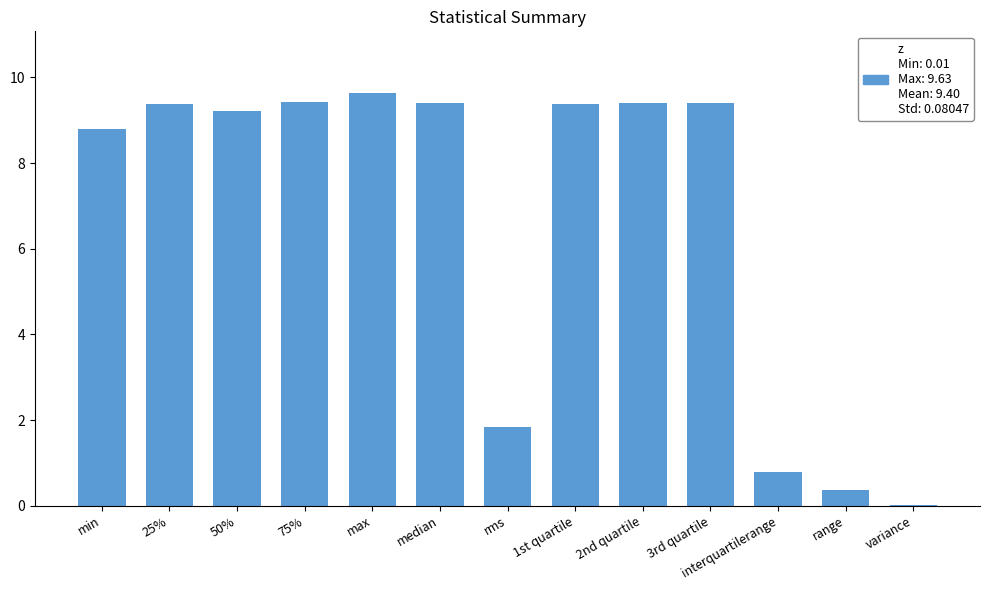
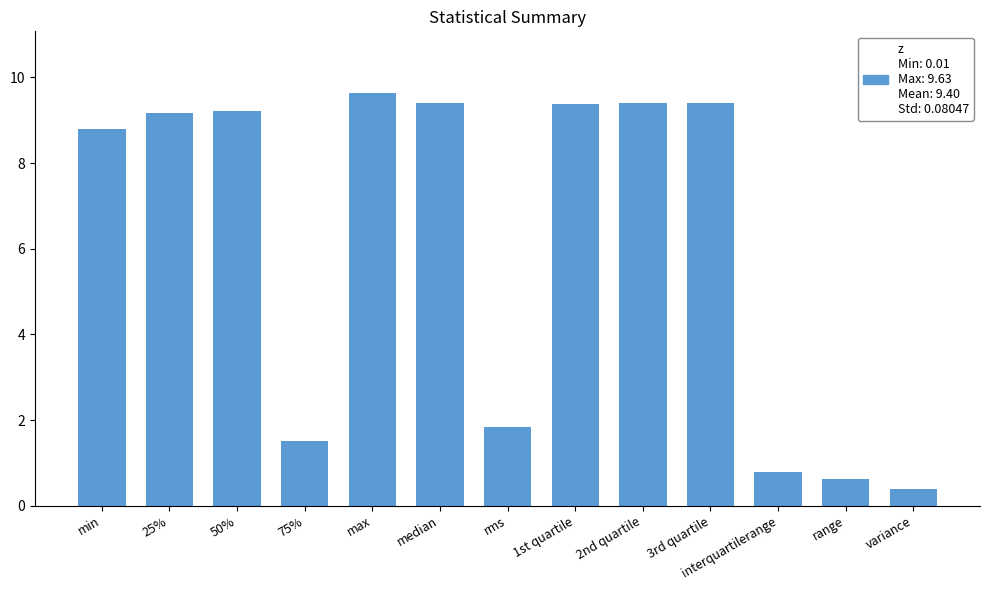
25%: 9.4 -> 9.2
75%: 9.4 -> 1.5
range: 0.4 -> 0.6
variance: 0.0 -> 0.4
